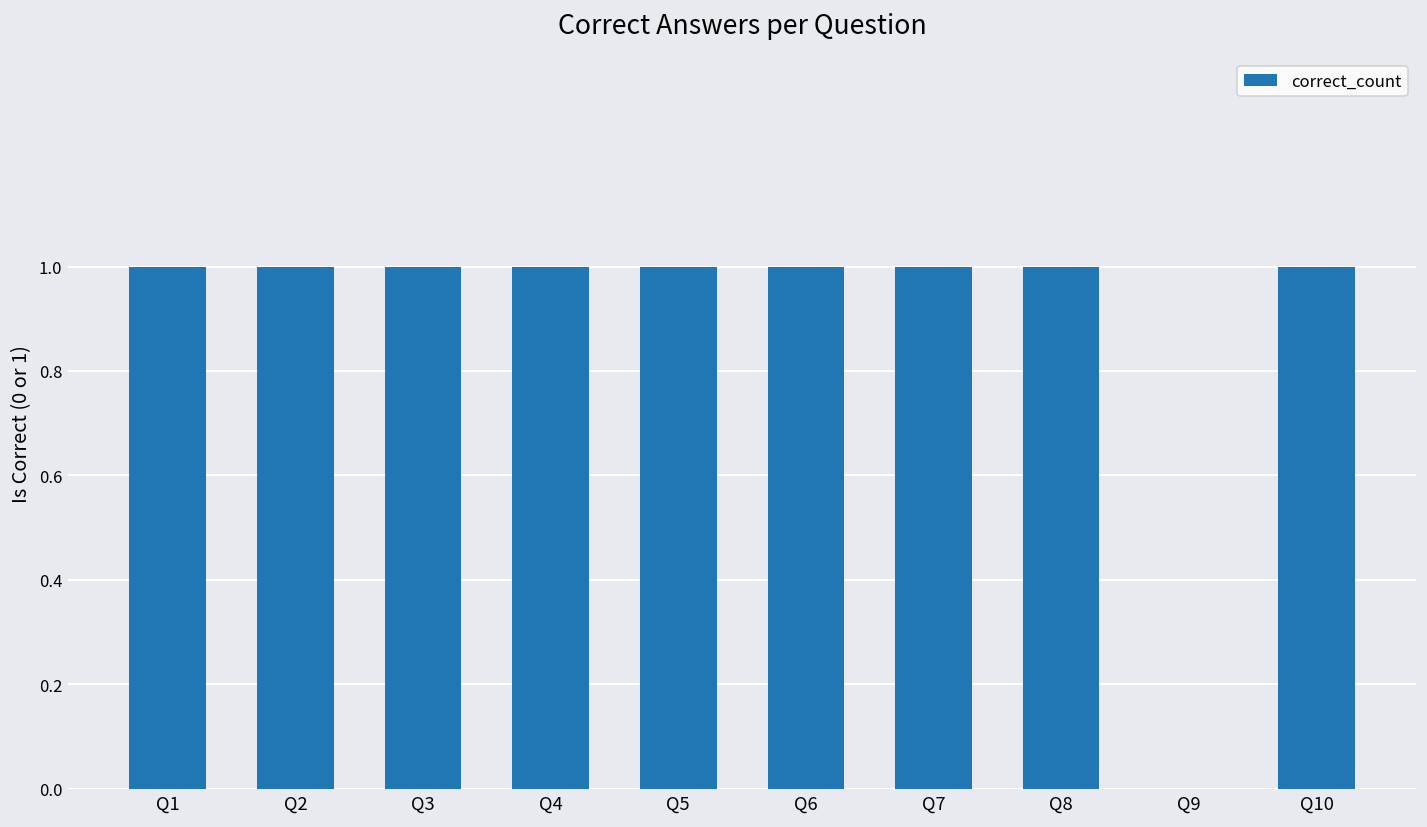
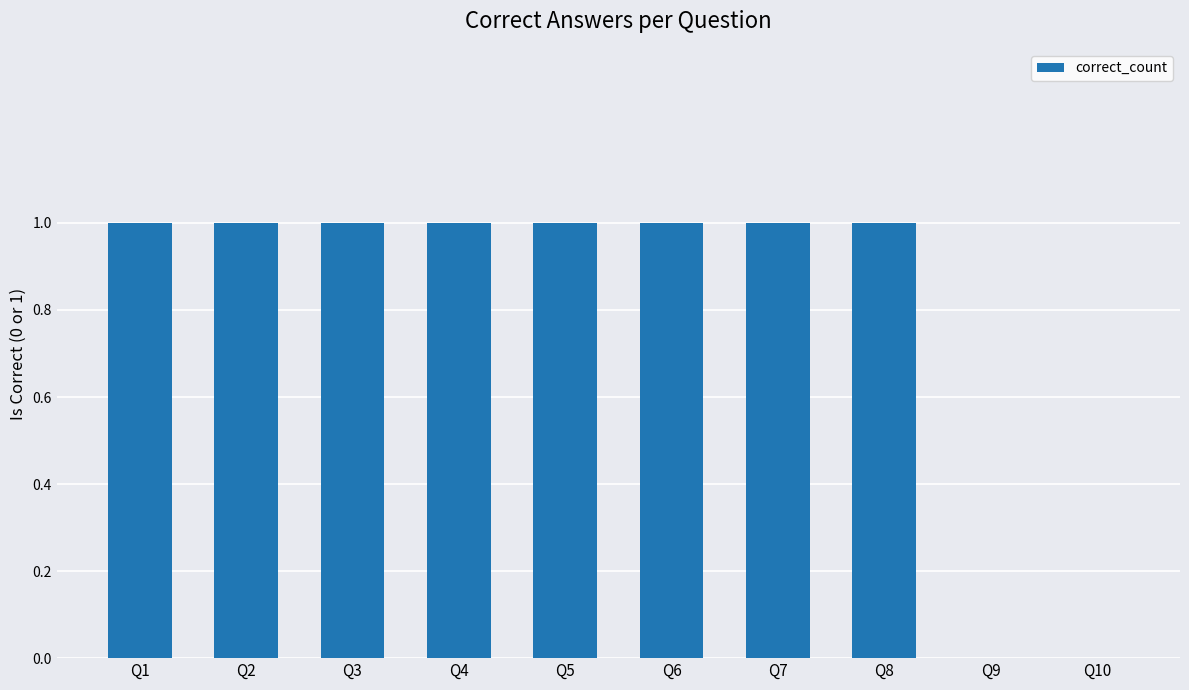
Q10: 1 -> 0
